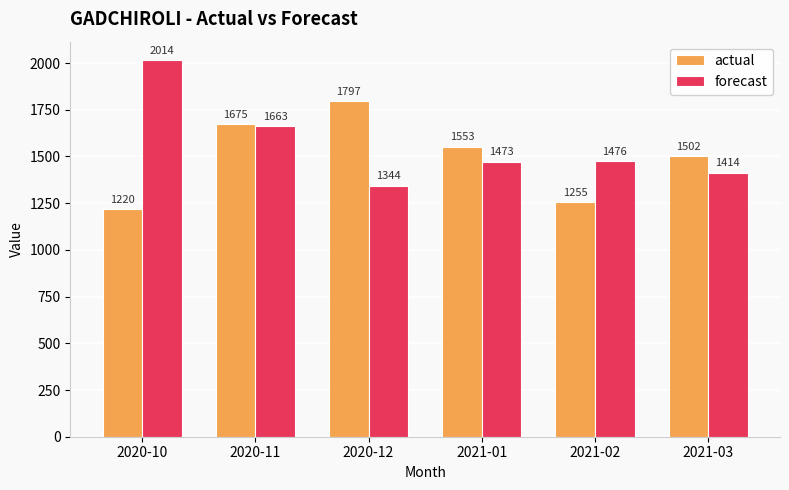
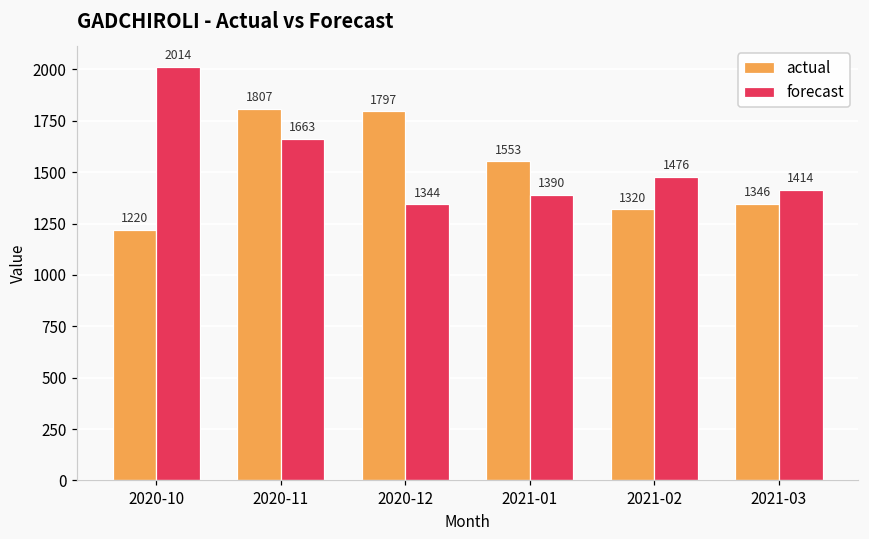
actual, 2020-11: 1675 -> 1807
forecast, 2021-01: 1473 -> 1390
actual, 2021-02: 1255 -> 1320
actual, 2021-03: 1502 -> 1346
